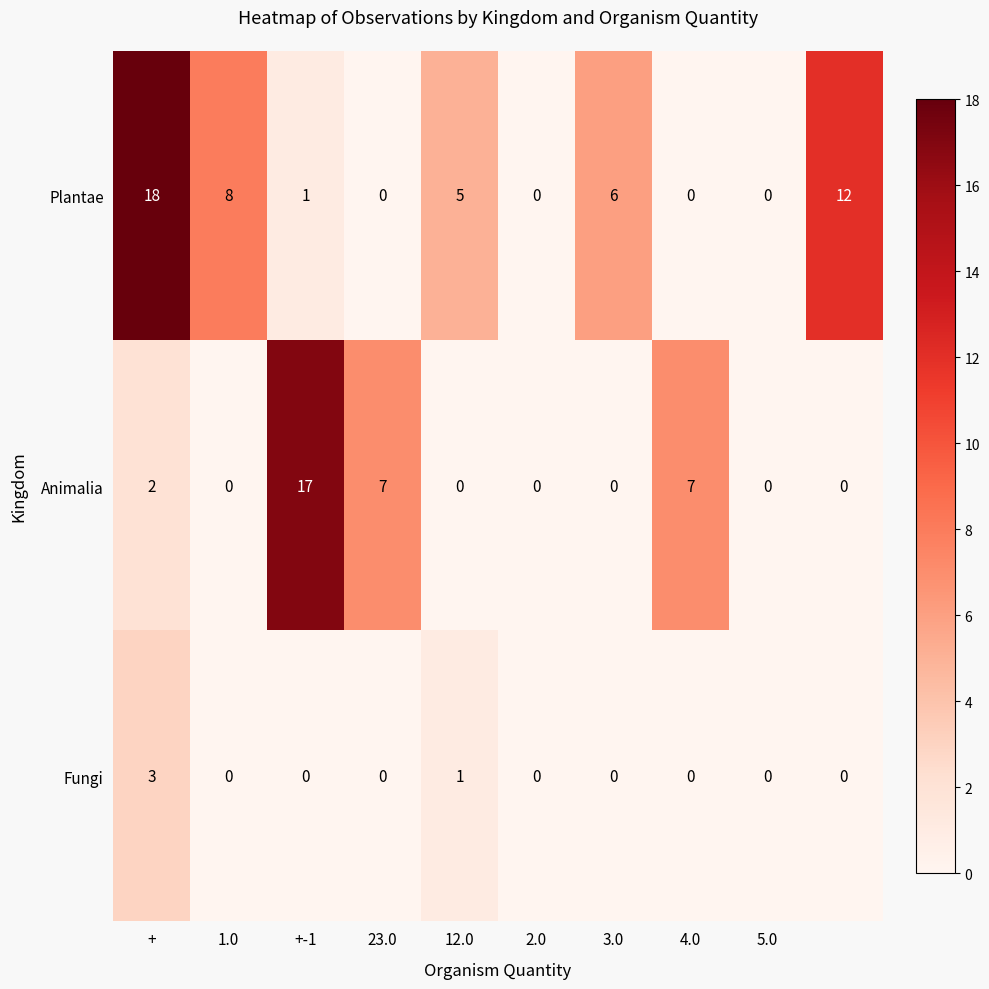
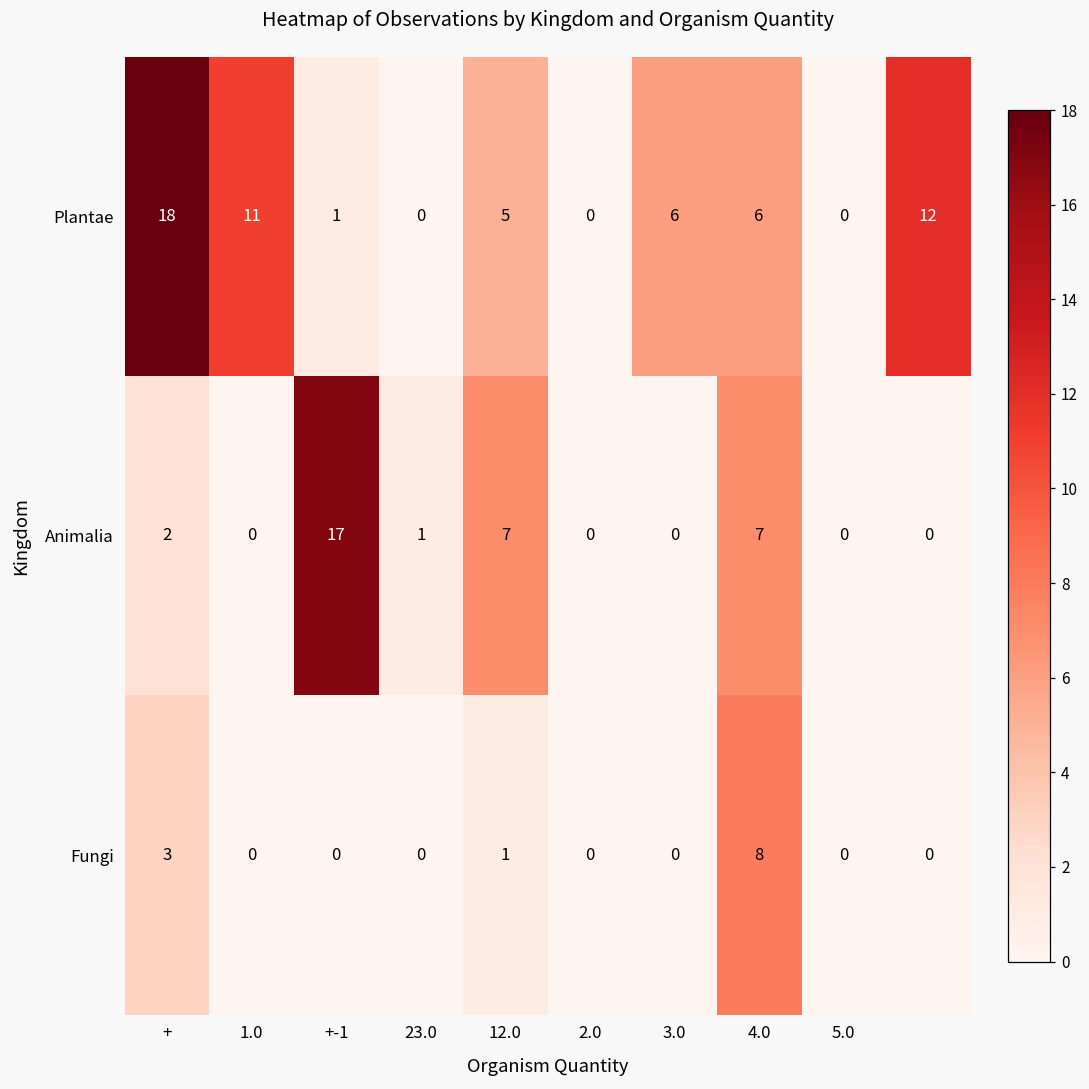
Plantae, 1.0: 8 -> 11
Plantae, 4.0: 0 -> 6
Animalia, 23.0: 7 -> 1
Animalia, 12.0: 0 -> 7
Fungi, 4.0: 0 -> 8
